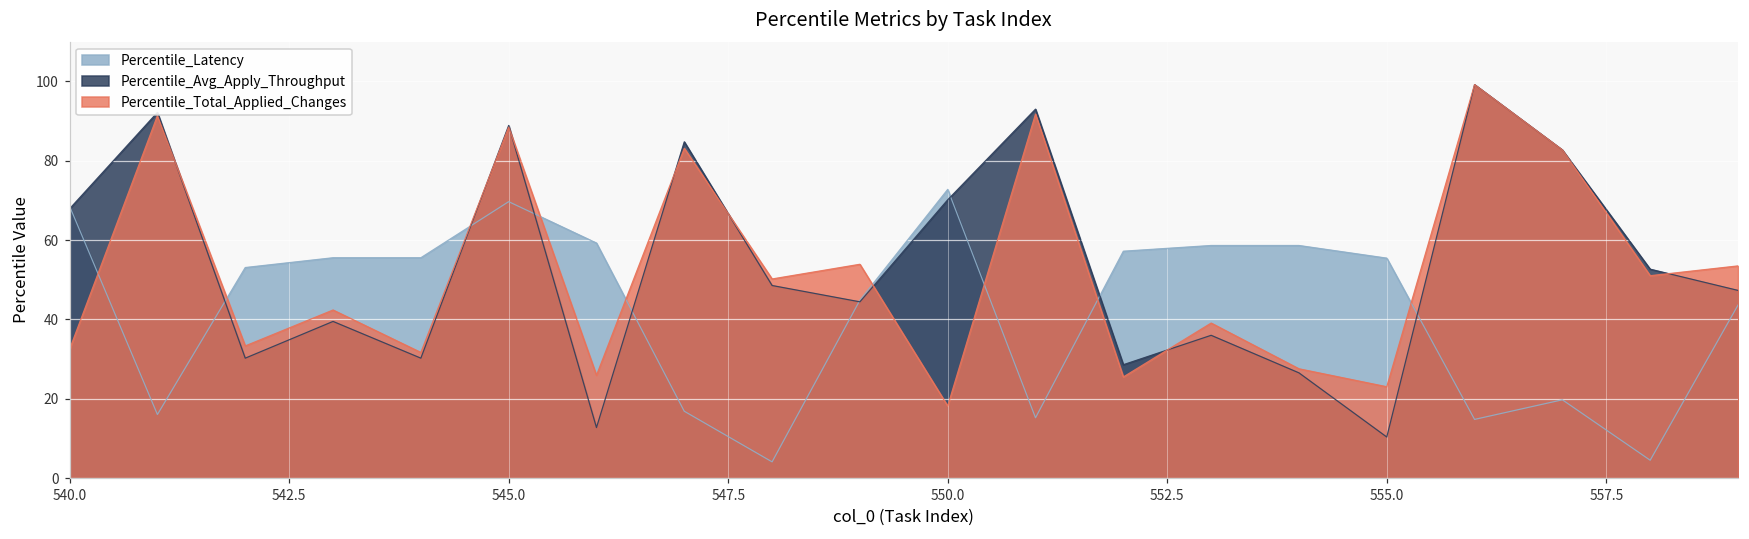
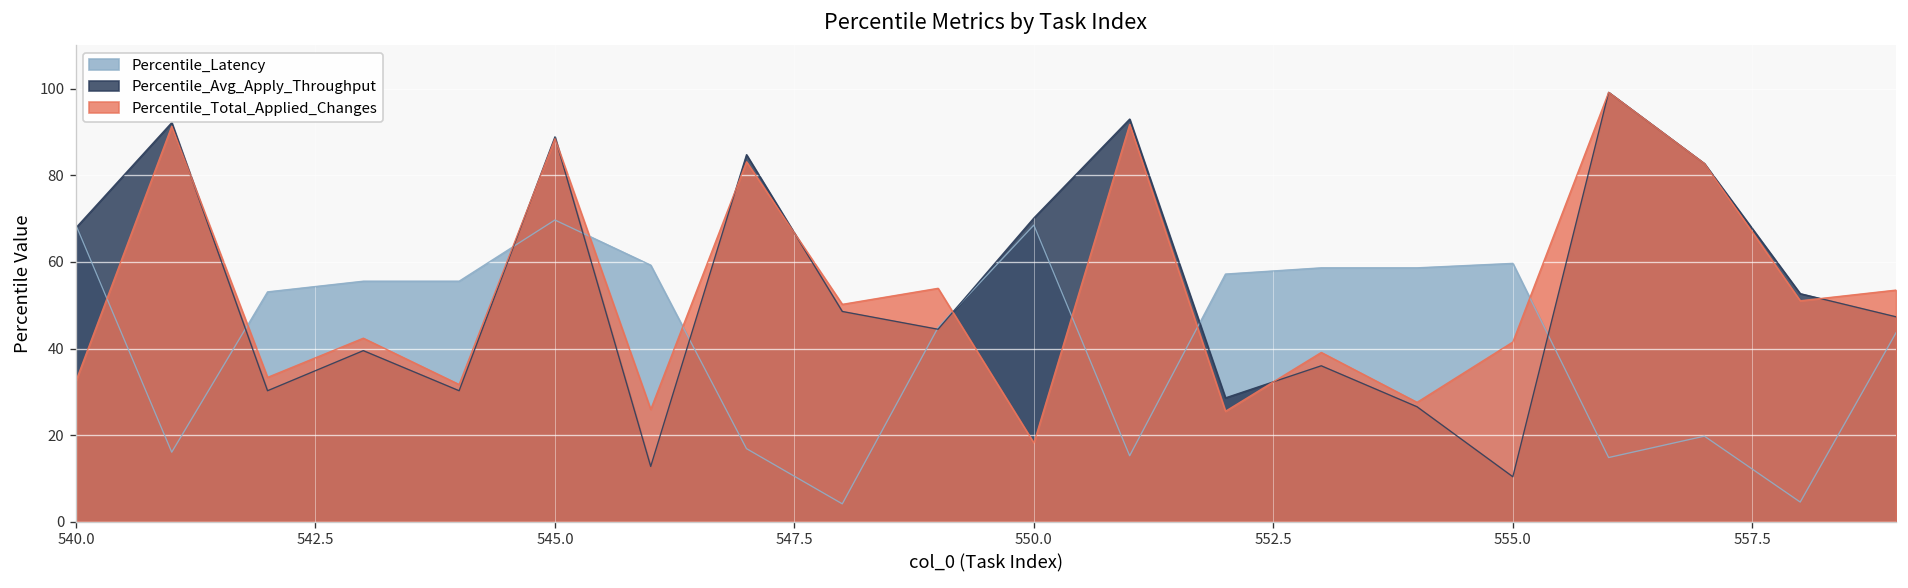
Percentile_Latency, 550.0: 73 -> 69
Percentile_Latency, 555.0: 55 -> 60
Percentile_Total_Applied_Changes, 555.0: 23 -> 42
